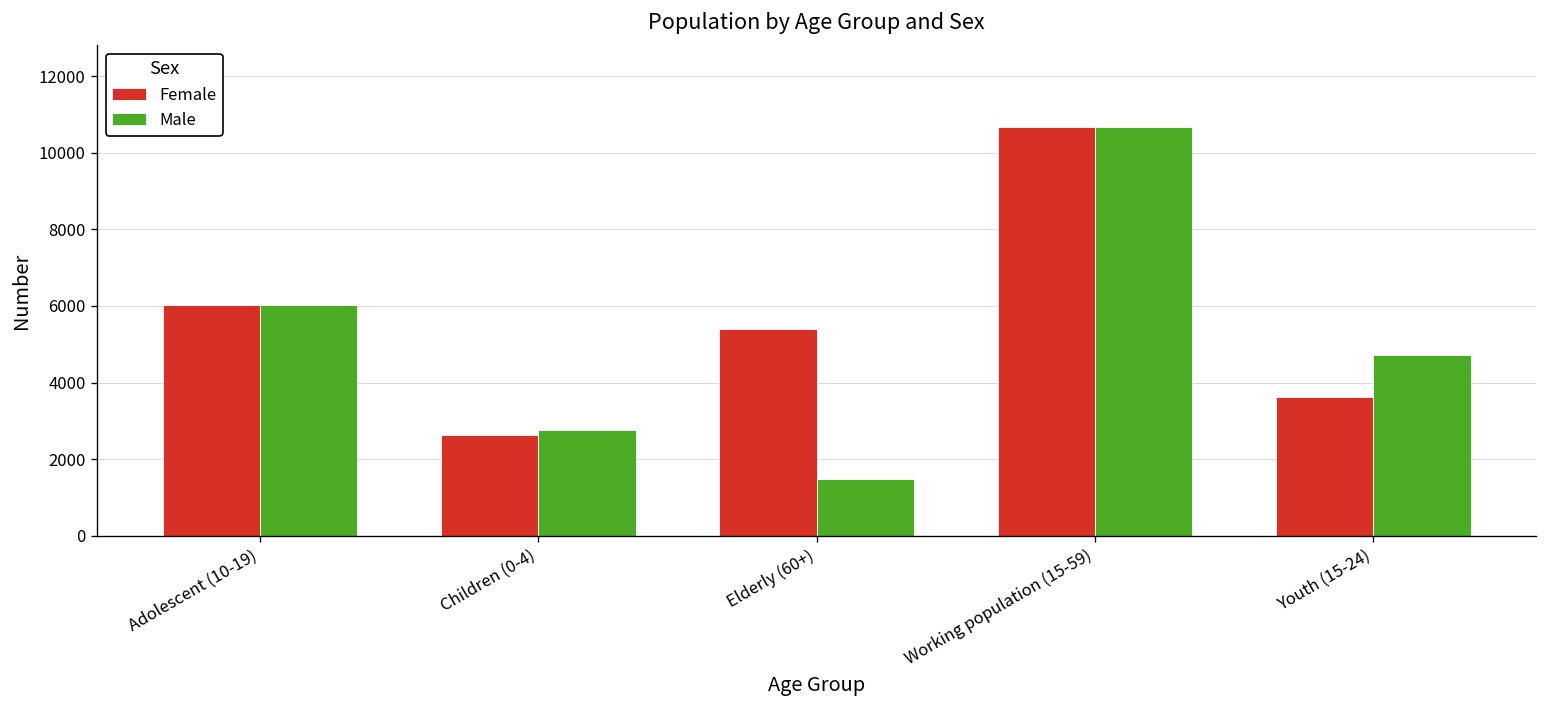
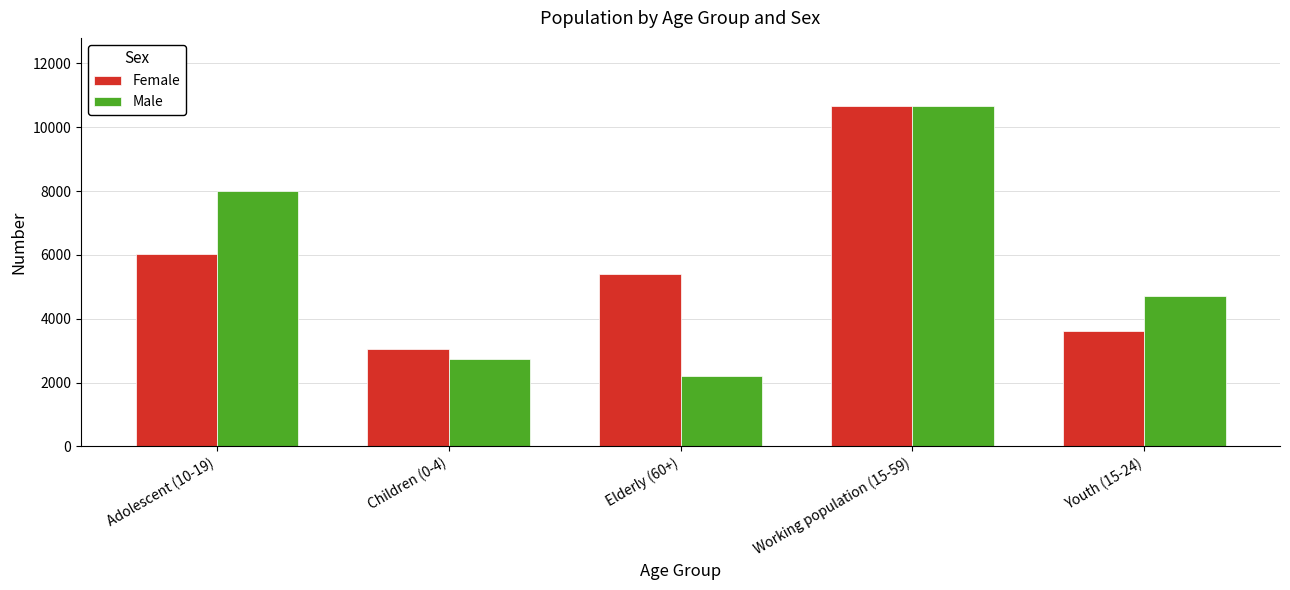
Male, Adolescent (10-19): 6000 -> 8000
Female, Children (0-4): 2600 -> 3100
Male, Elderly (60+): 1500 -> 2200
